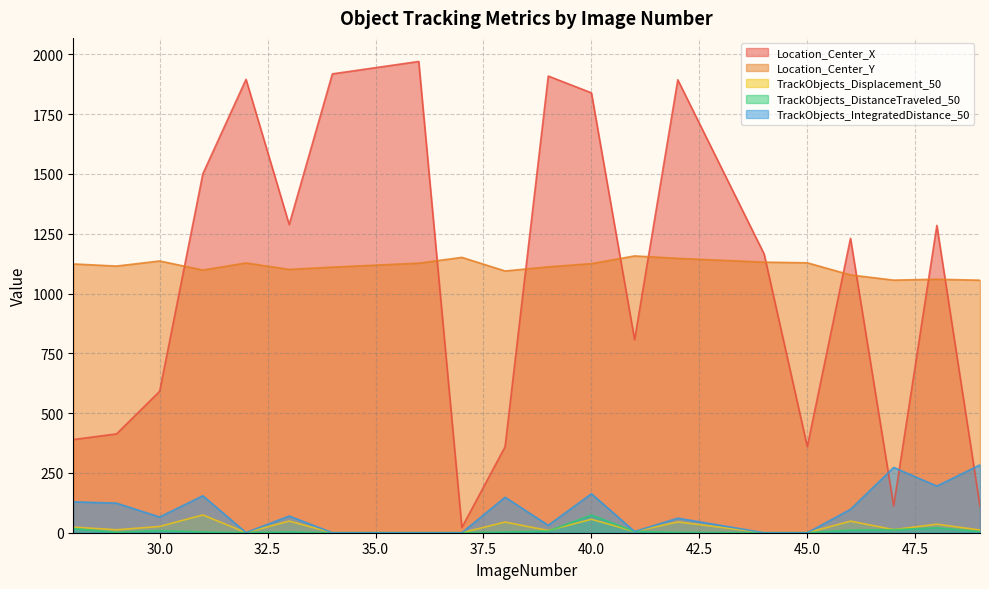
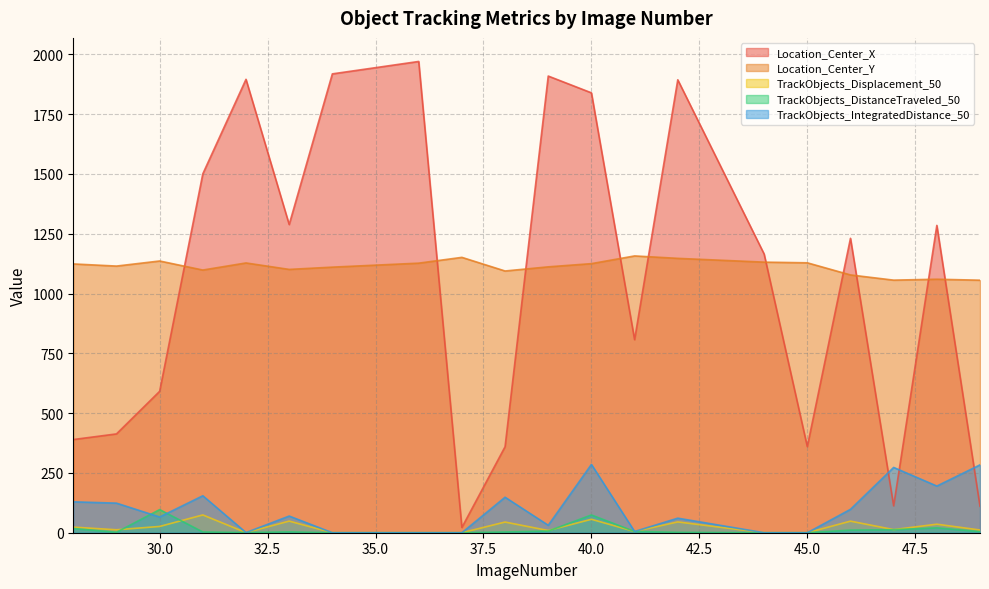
TrackObjects_DistanceTraveled_50, 30.0: 10 -> 100
TrackObjects_IntegratedDistance_50, 40.0: 160 -> 290
